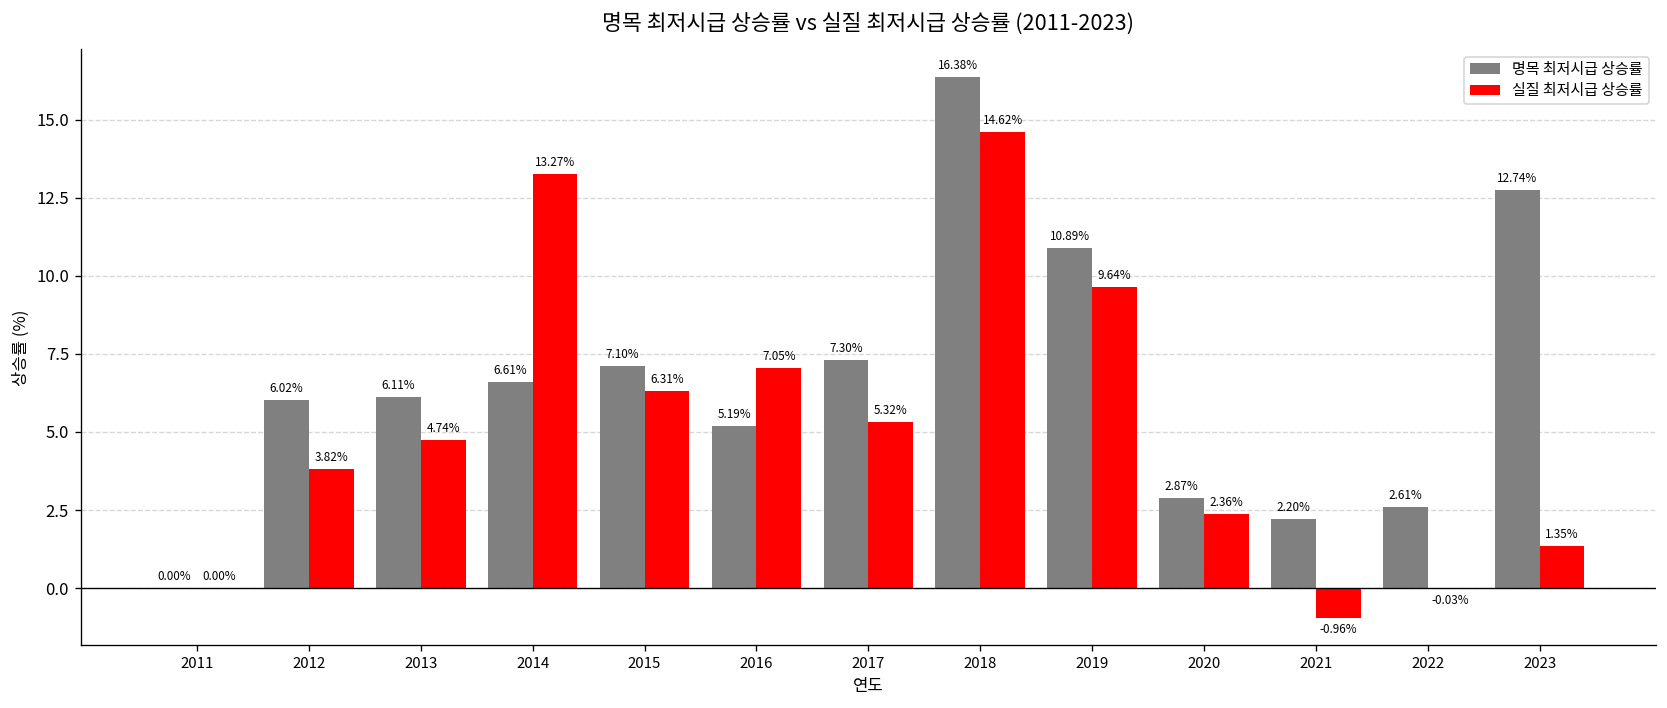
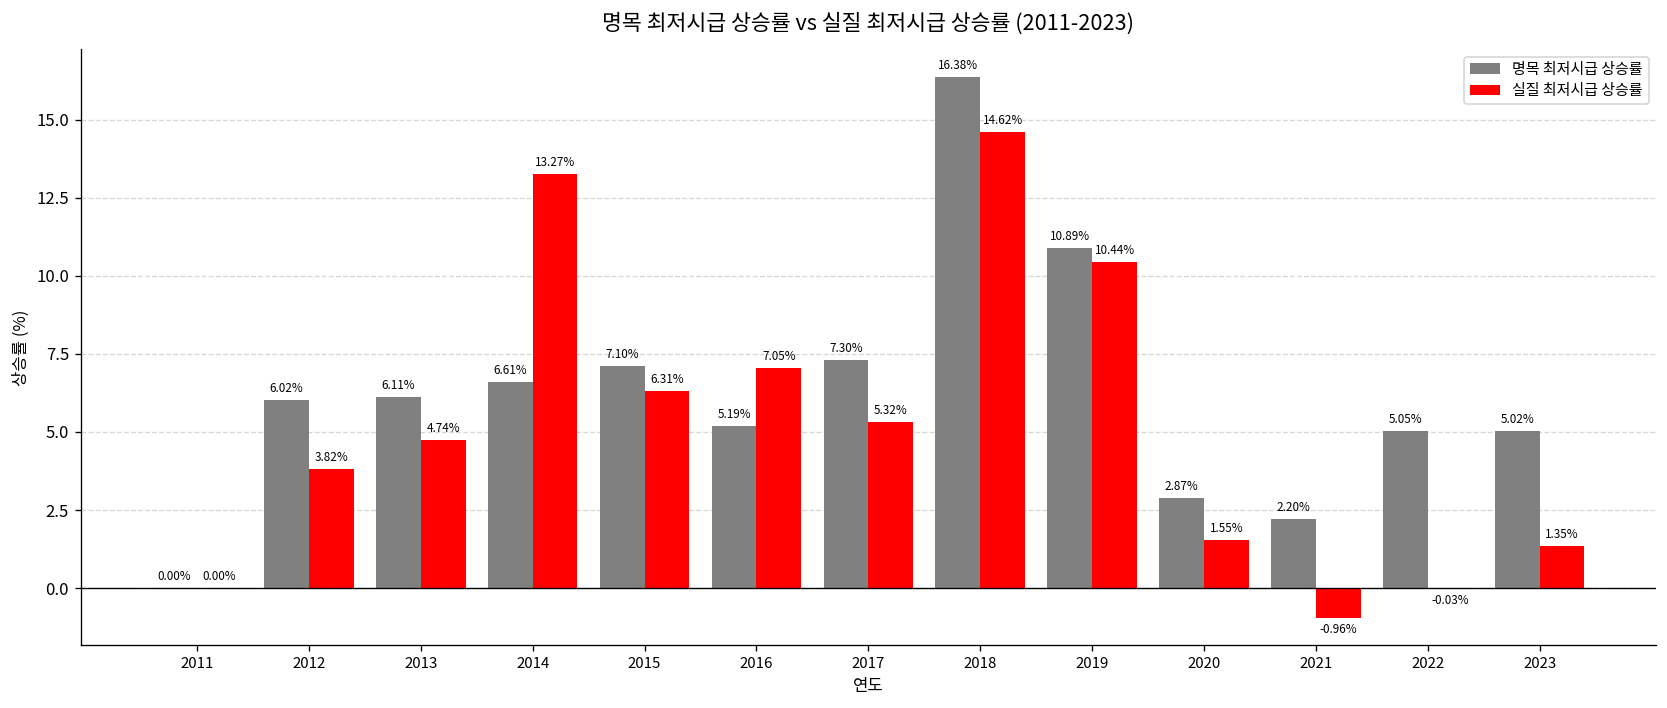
실질 최저시급 상승률, 2019: 9.64% -> 10.44%
실질 최저시급 상승률, 2020: 2.36% -> 1.55%
명목 최저시급 상승률, 2022: 2.61% -> 5.05%
명목 최저시급 상승률, 2023: 12.74% -> 5.02%
